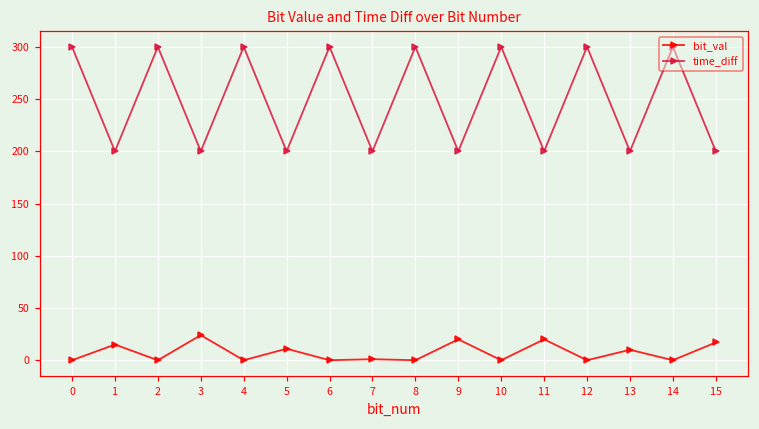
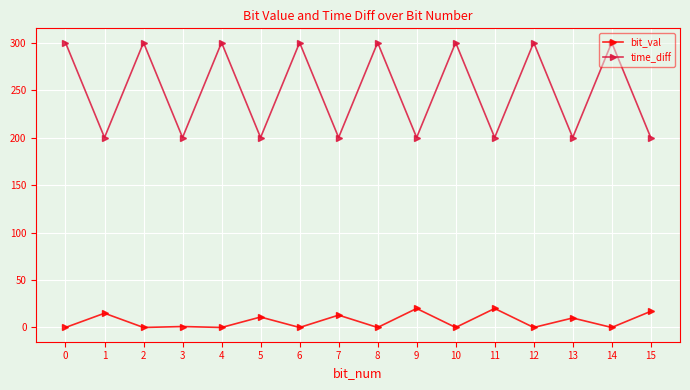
bit_val, 3: 20 -> 0
bit_val, 7: 0 -> 10
